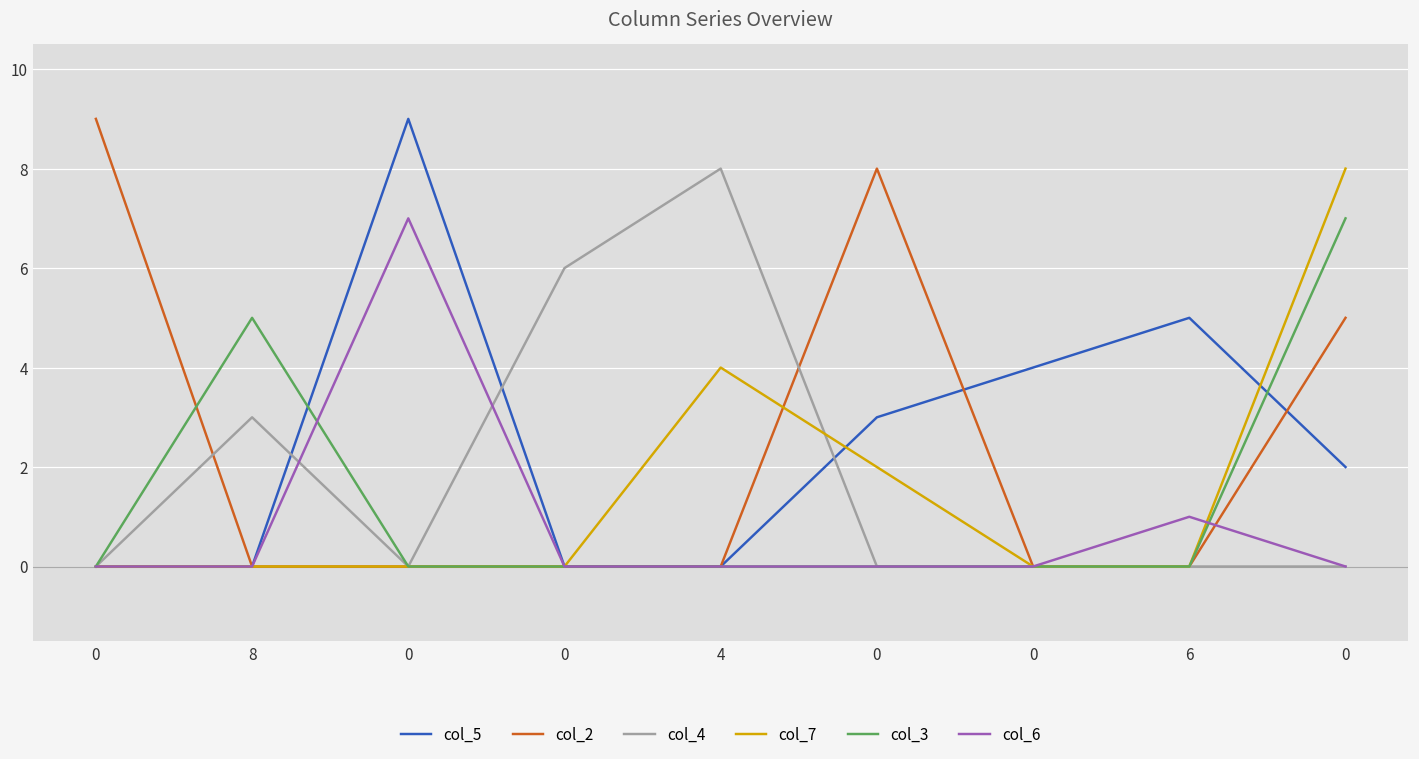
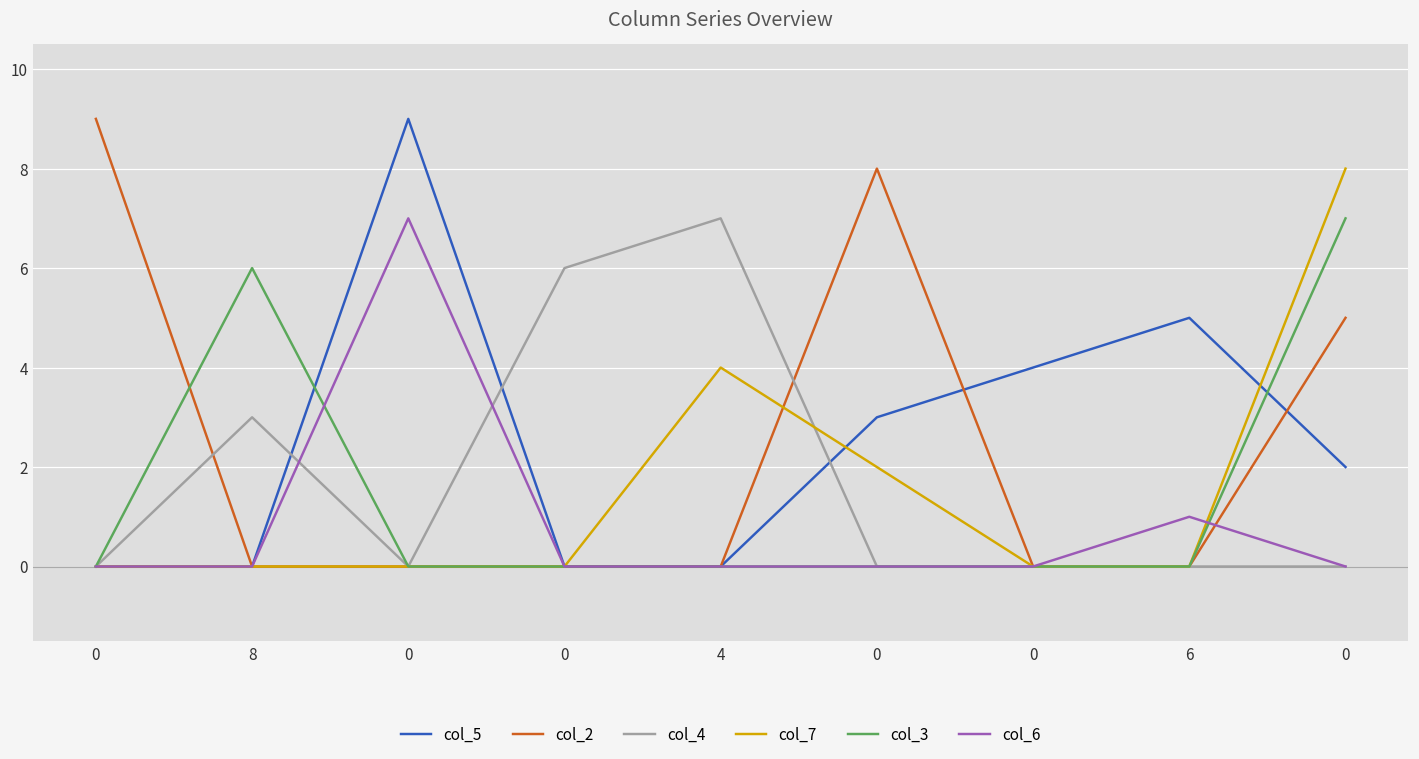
col_3, 8: 5 -> 6
col_4, 4: 8 -> 7
